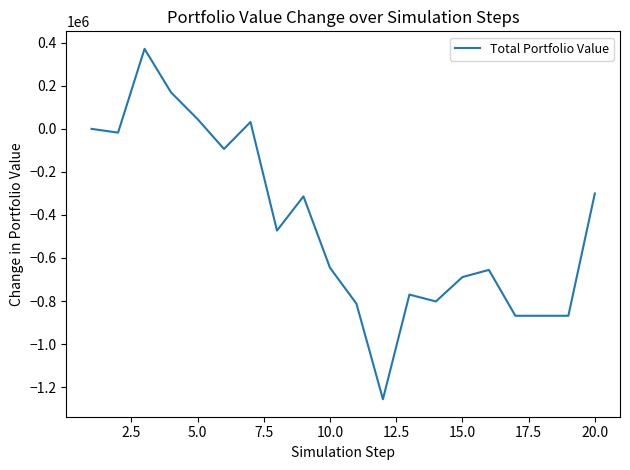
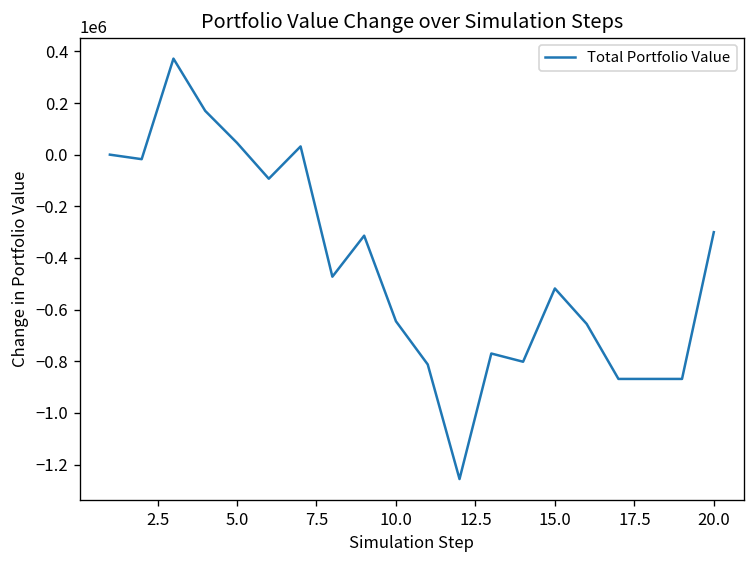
15.0: -690000 -> -520000
